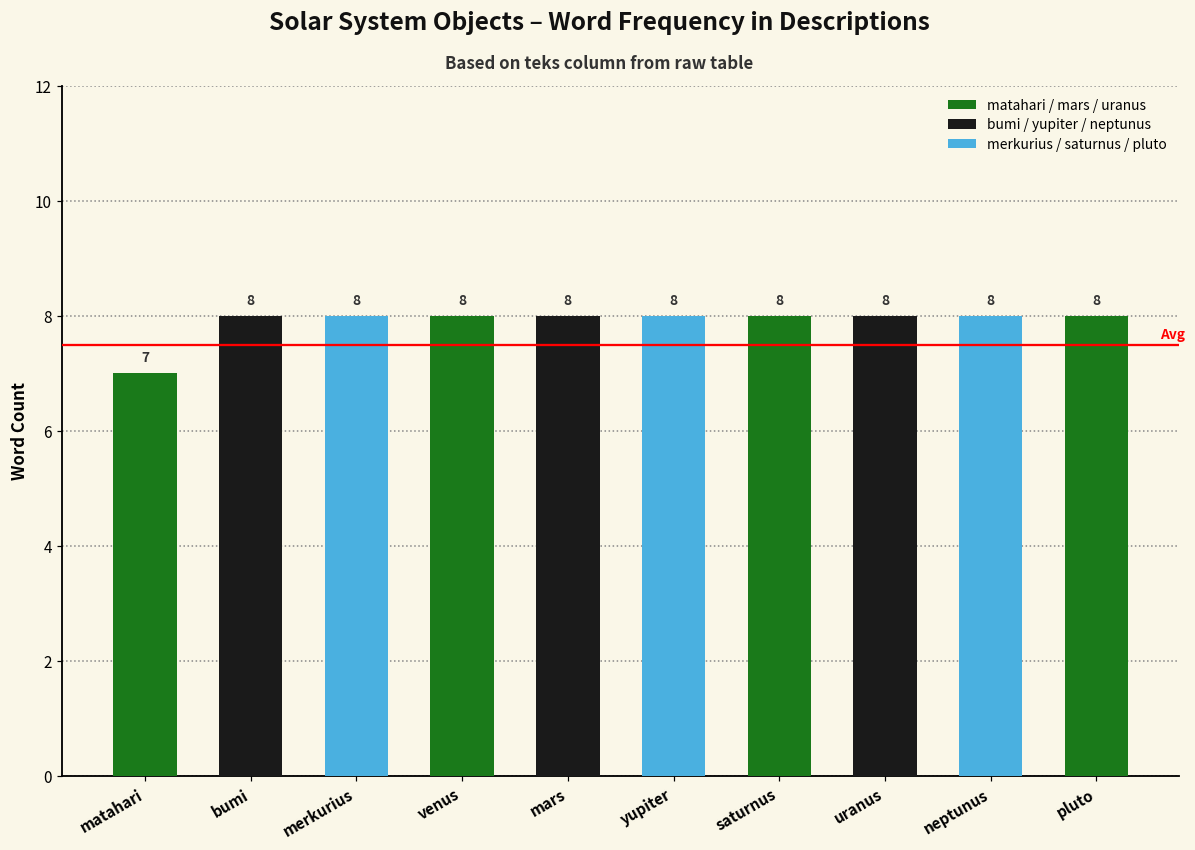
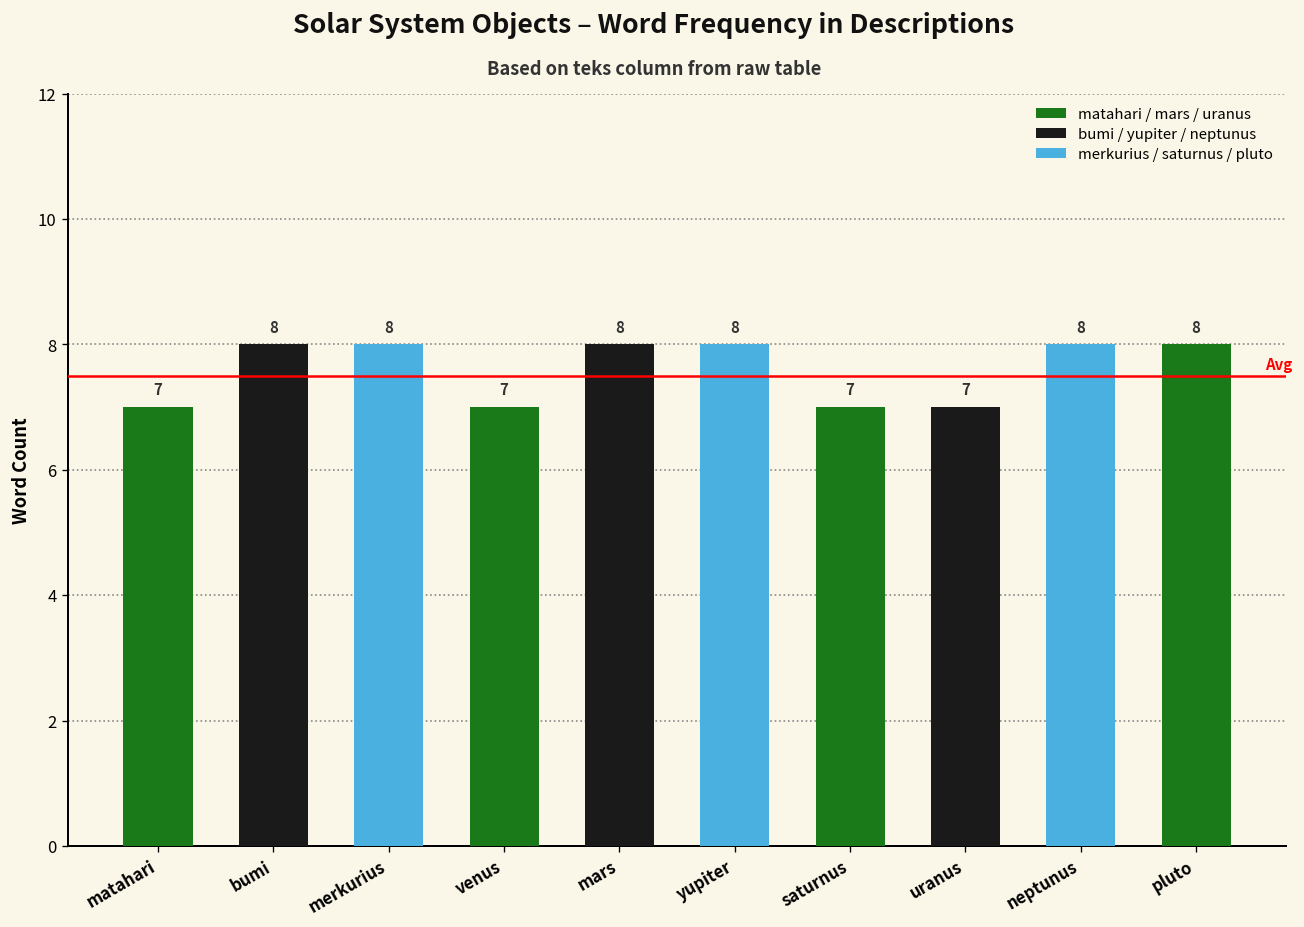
venus: 8 -> 7
saturnus: 8 -> 7
uranus: 8 -> 7
